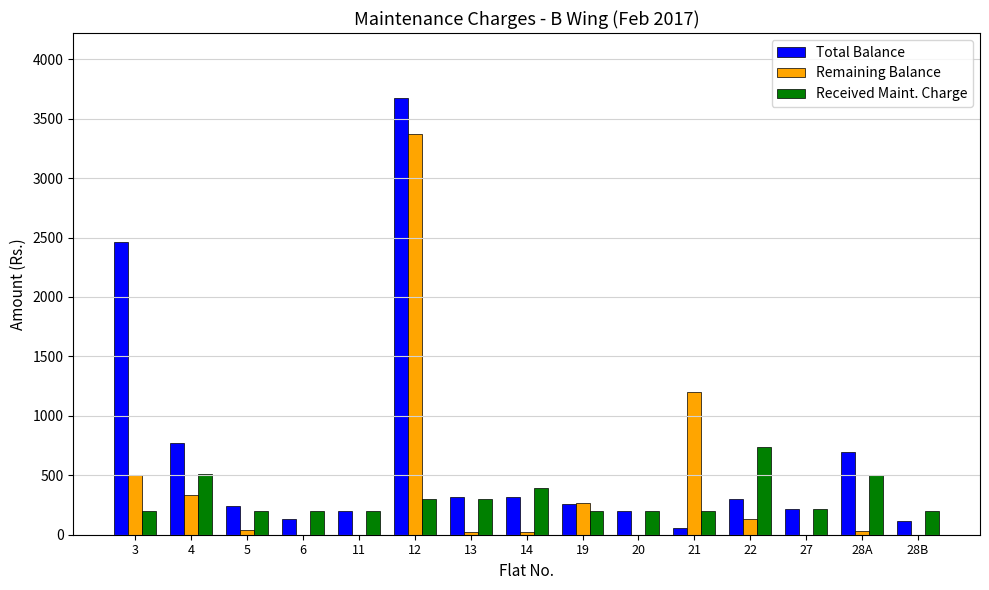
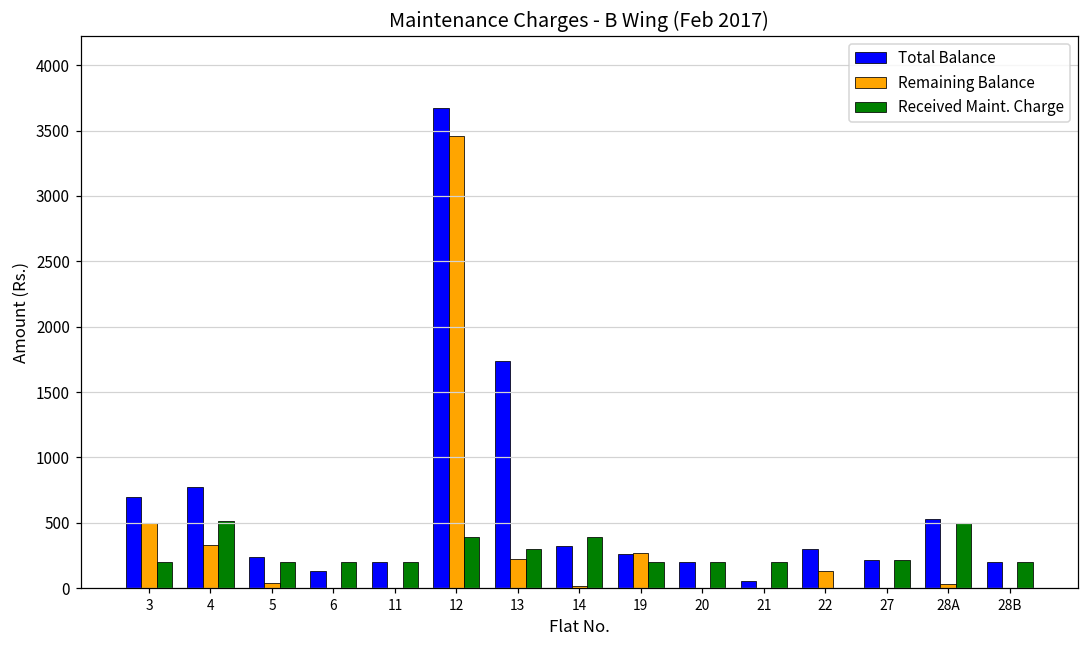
Total Balance, 3: 2460 -> 700
Remaining Balance, 12: 3370 -> 3460
Received Maint. Charge, 12: 300 -> 390
Total Balance, 13: 320 -> 1740
Remaining Balance, 13: 20 -> 220
Remaining Balance, 21: 1200 -> 0
Received Maint. Charge, 22: 740 -> 0
Total Balance, 28A: 700 -> 530
Total Balance, 28B: 110 -> 200
